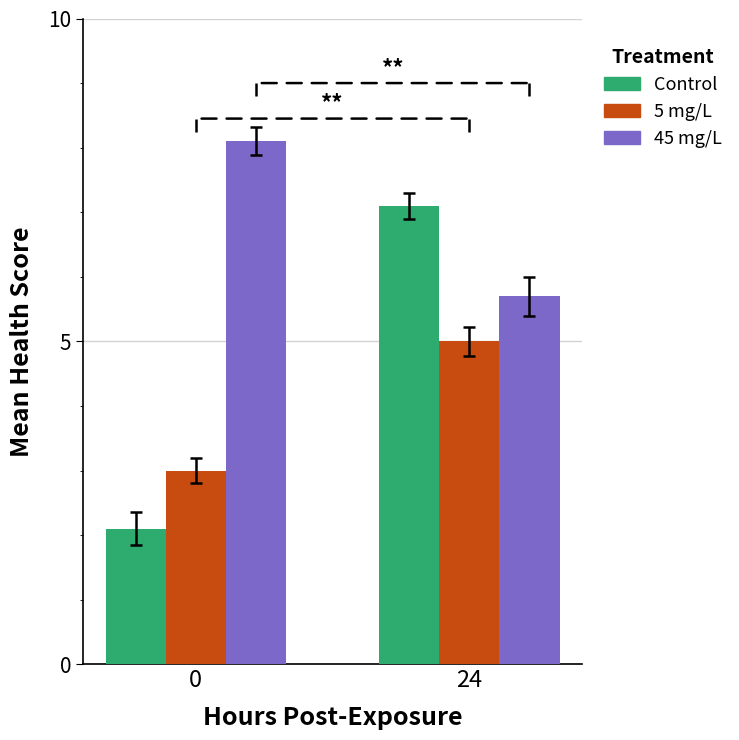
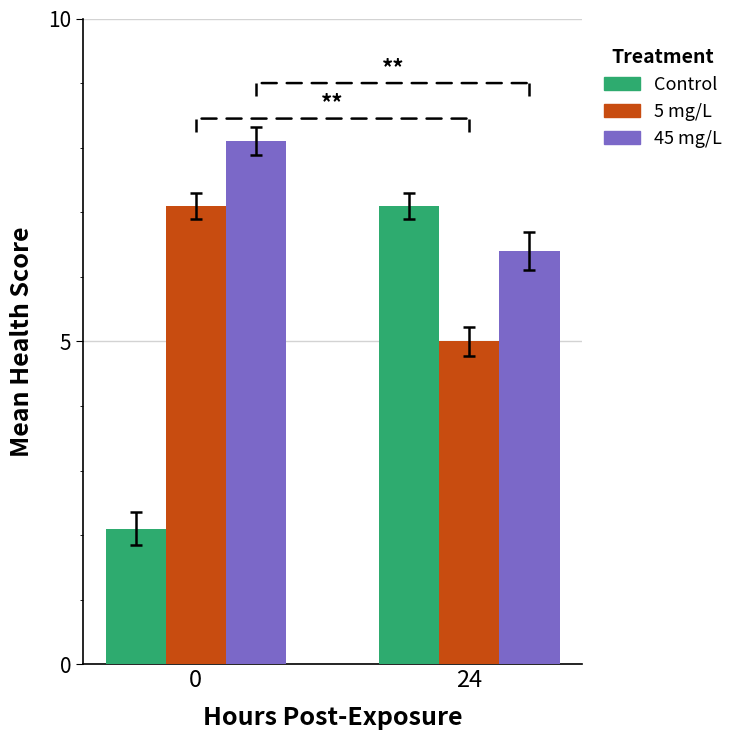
5 mg/L, 0: 3.0 -> 7.1
45 mg/L, 24: 5.7 -> 6.4
